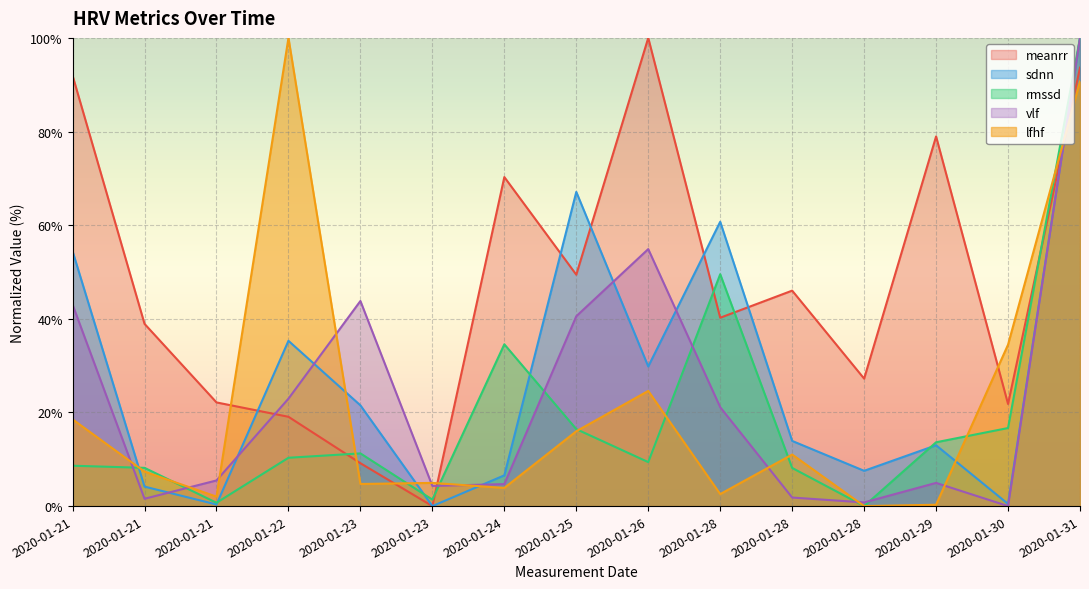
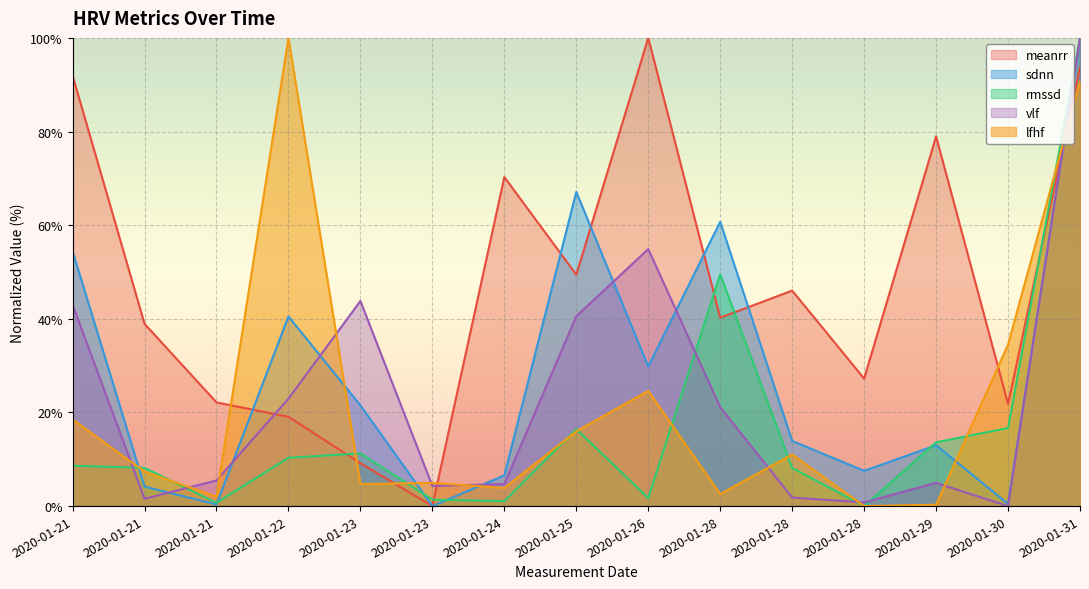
sdnn, 2020-01-22: 35% -> 40%
rmssd, 2020-01-24: 35% -> 1%
rmssd, 2020-01-26: 9% -> 2%
